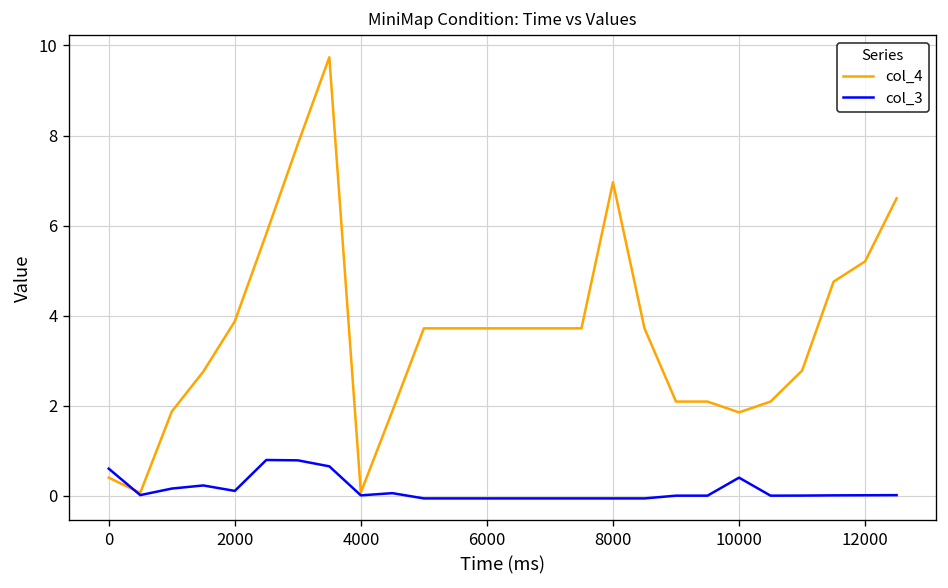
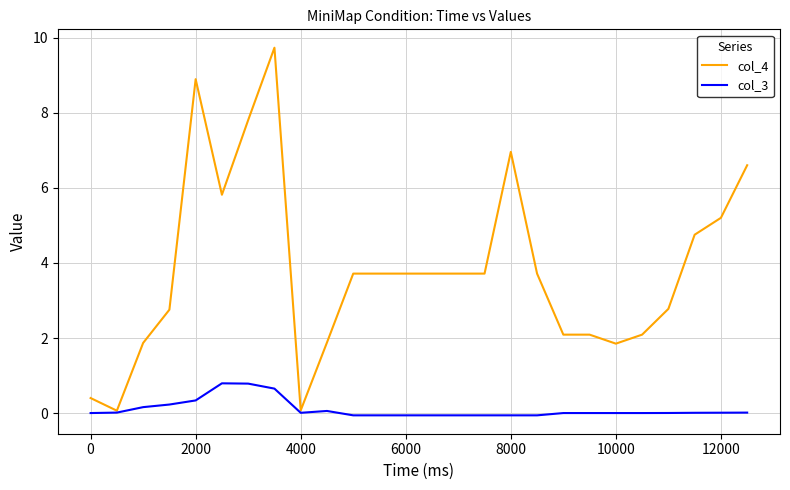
col_3, 0: 0.6 -> 0.0
col_4, 2000: 3.9 -> 8.9
col_3, 2000: 0.1 -> 0.3
col_3, 10000: 0.4 -> 0.0
